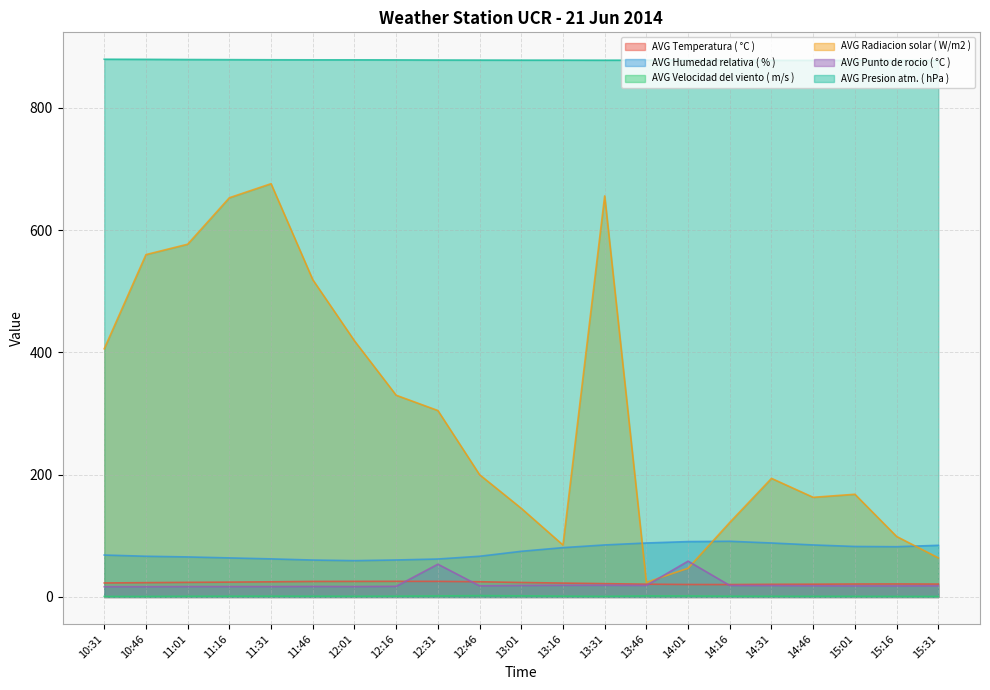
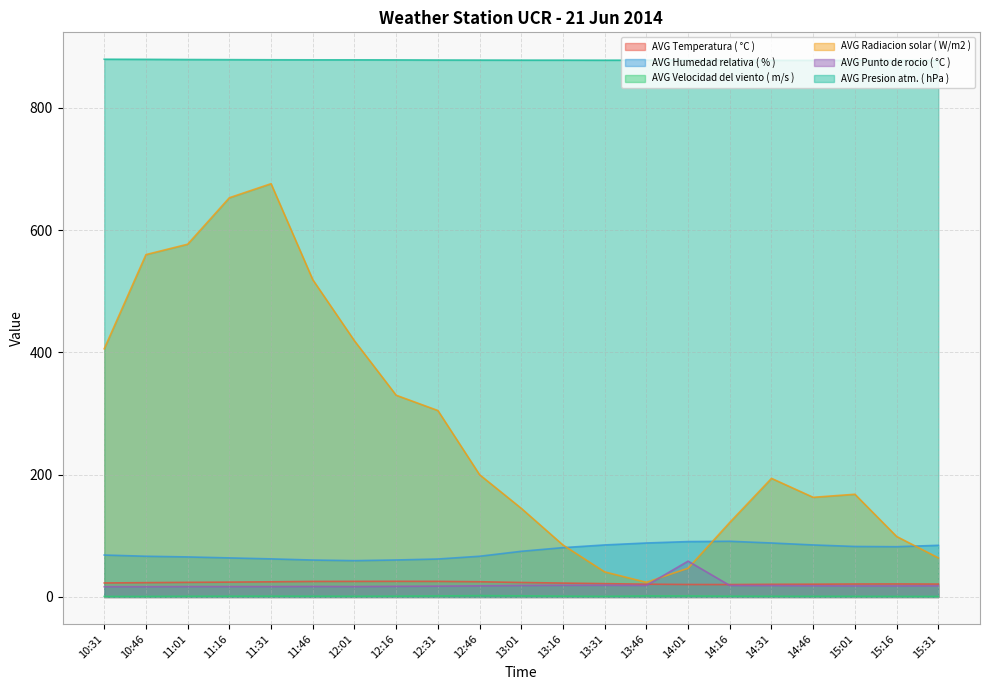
AVG Punto de rocio ( °C ), 12:31: 50 -> 20
AVG Radiacion solar ( W/m2 ), 13:31: 660 -> 40
